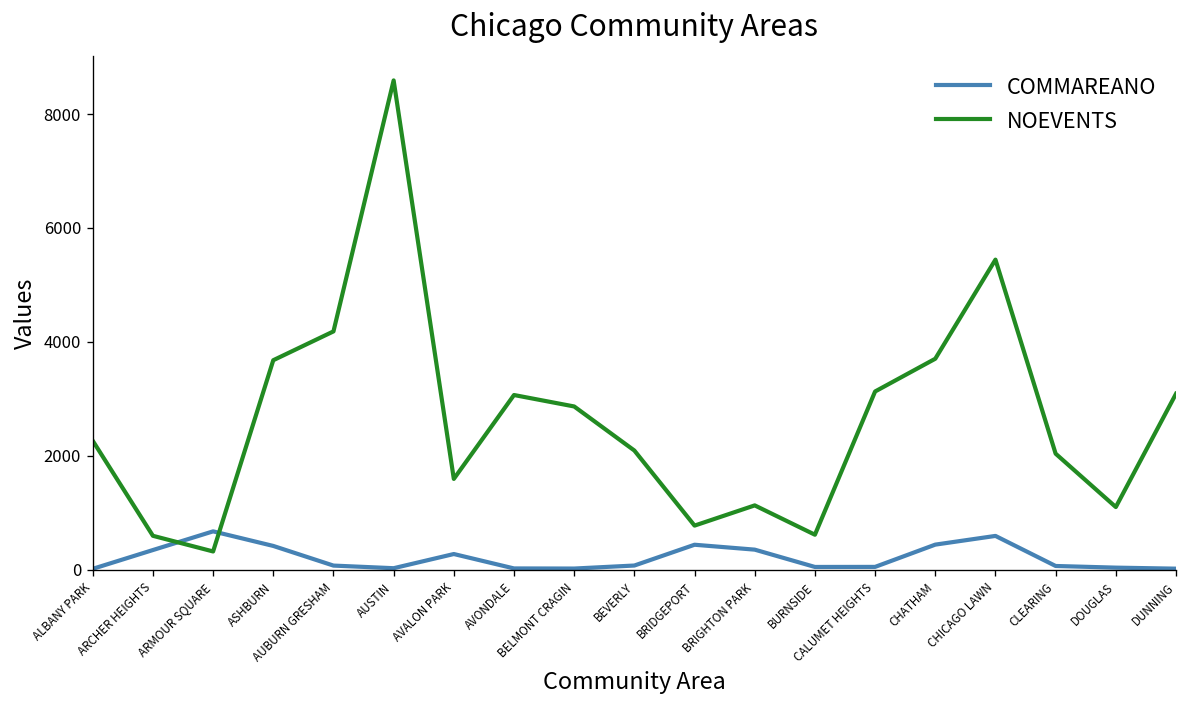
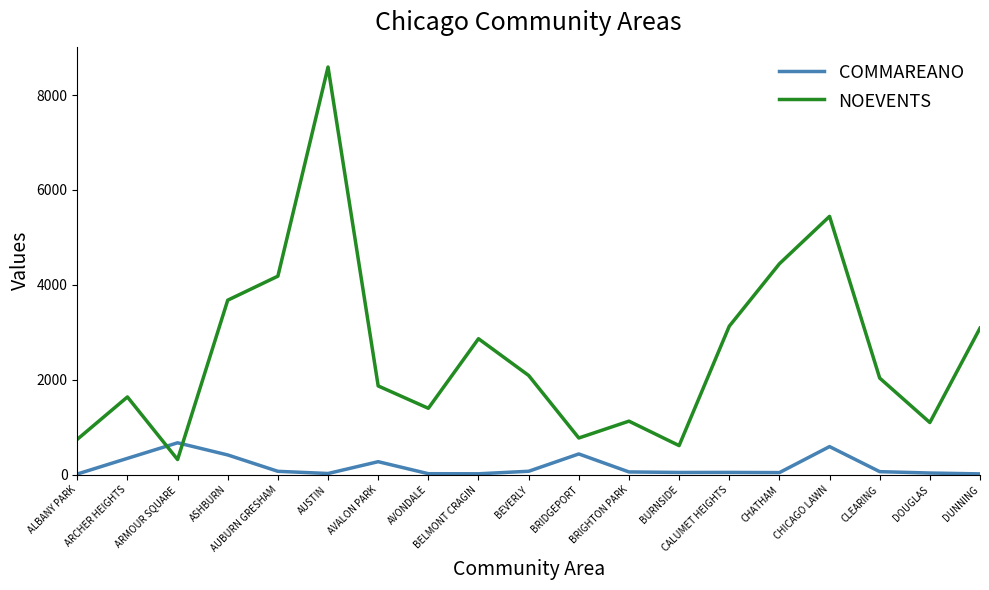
NOEVENTS, ALBANY PARK: 2300 -> 700
NOEVENTS, ARCHER HEIGHTS: 600 -> 1600
NOEVENTS, AVALON PARK: 1600 -> 1900
NOEVENTS, AVONDALE: 3100 -> 1400
COMMAREANO, BRIGHTON PARK: 400 -> 100
COMMAREANO, CHATHAM: 400 -> 0
NOEVENTS, CHATHAM: 3700 -> 4400
